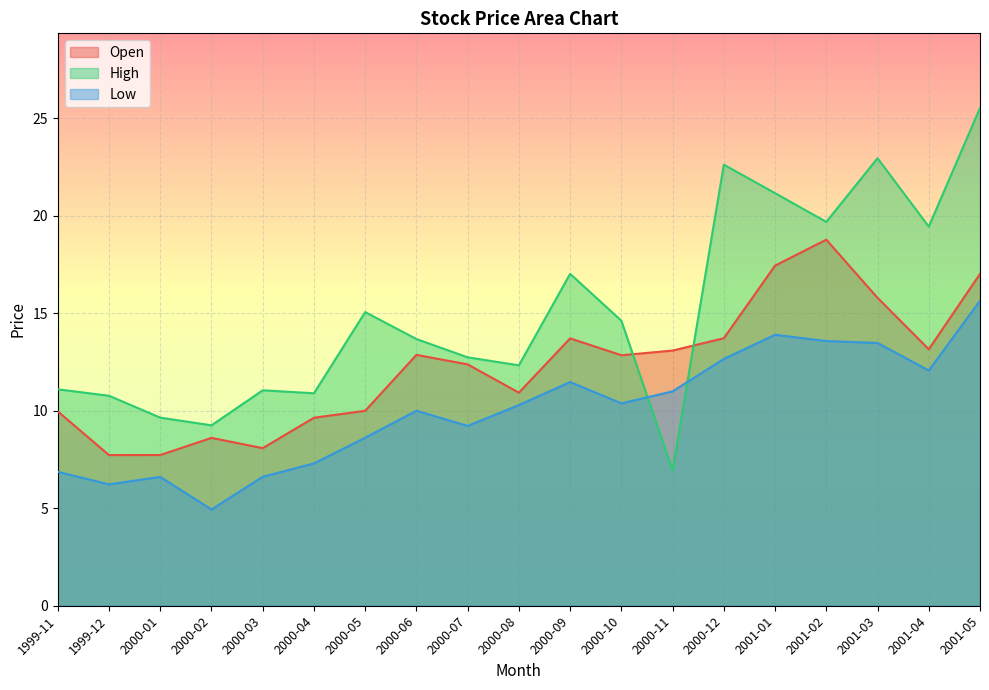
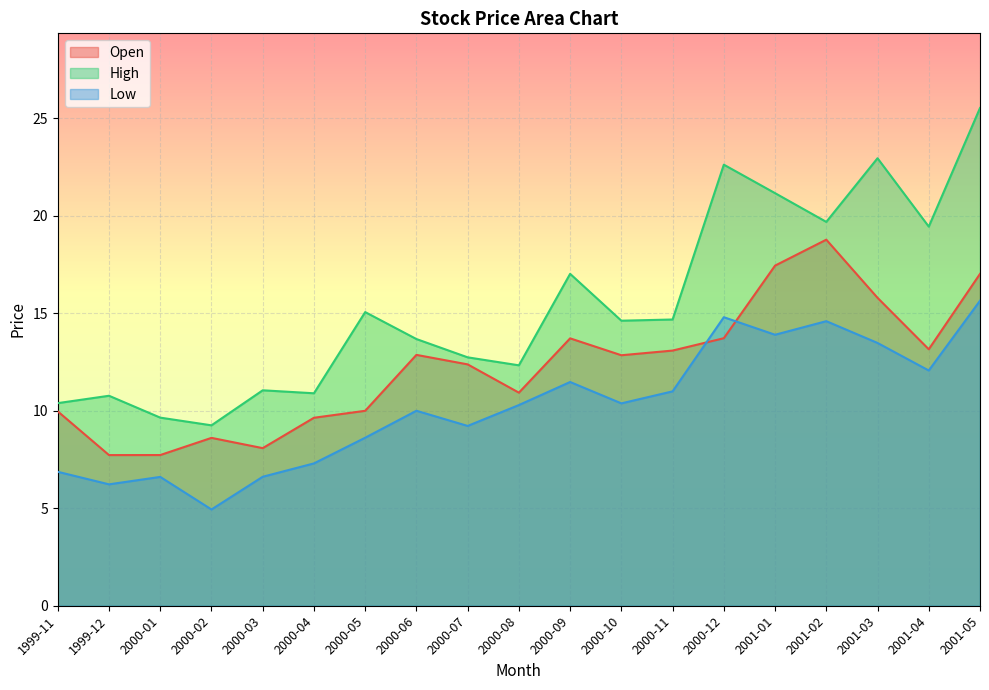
High, 1999-11: 11.1 -> 10.4
High, 2000-11: 6.9 -> 14.7
Low, 2000-12: 12.7 -> 14.8
Low, 2001-02: 13.6 -> 14.6
